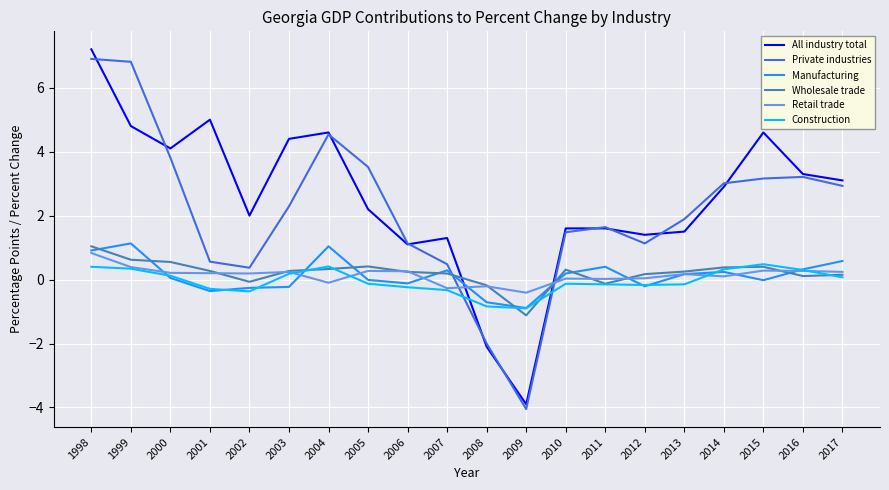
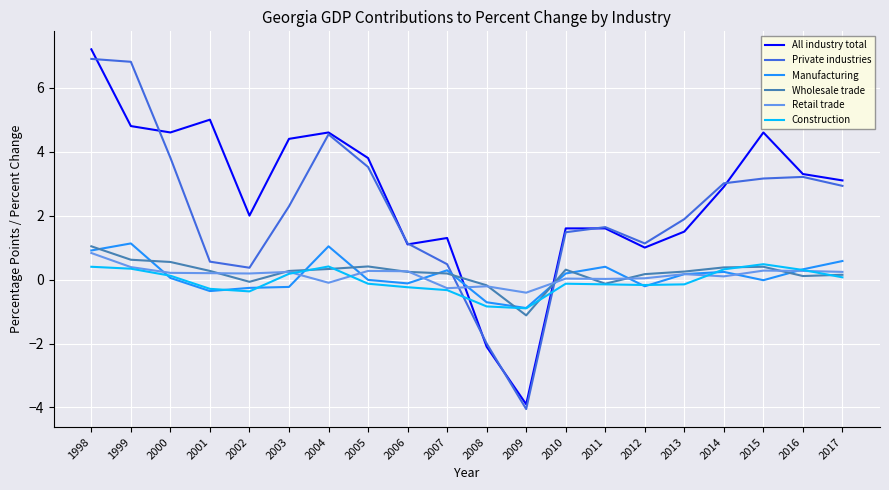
All industry total, 2000: 4.1 -> 4.6
All industry total, 2005: 2.2 -> 3.8
All industry total, 2012: 1.4 -> 1.0
